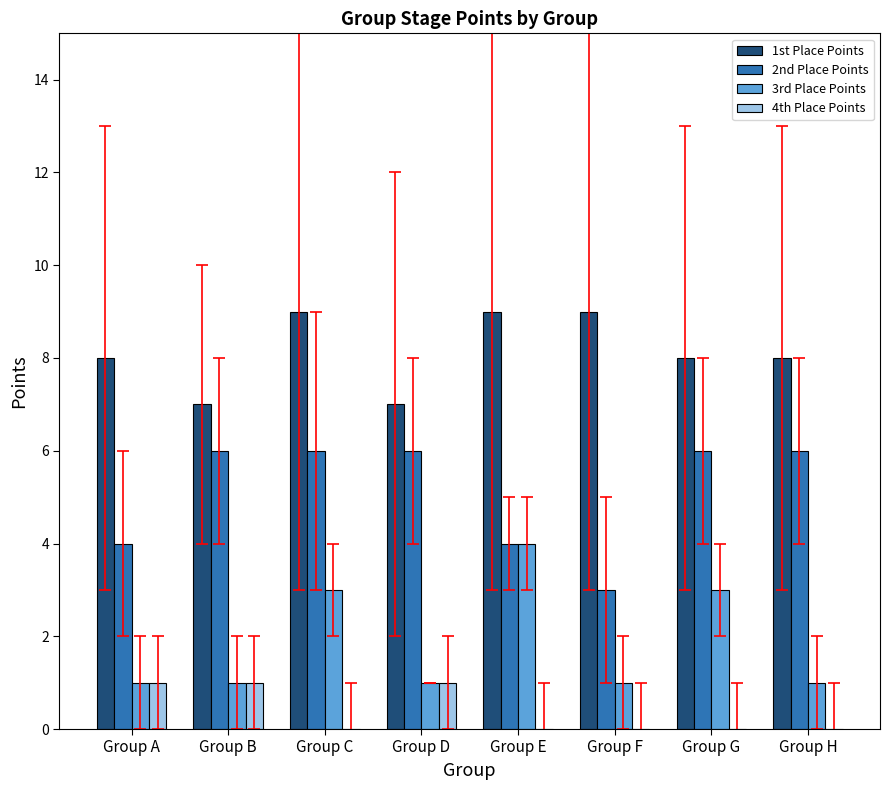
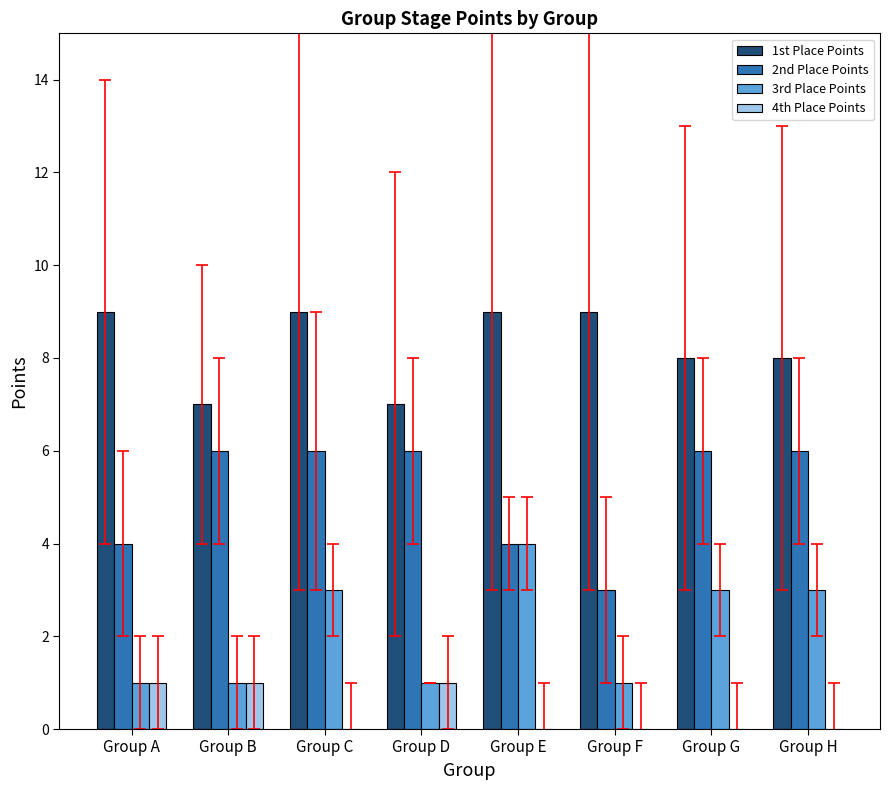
1st Place Points, Group A: 8 -> 9
3rd Place Points, Group H: 1 -> 3
